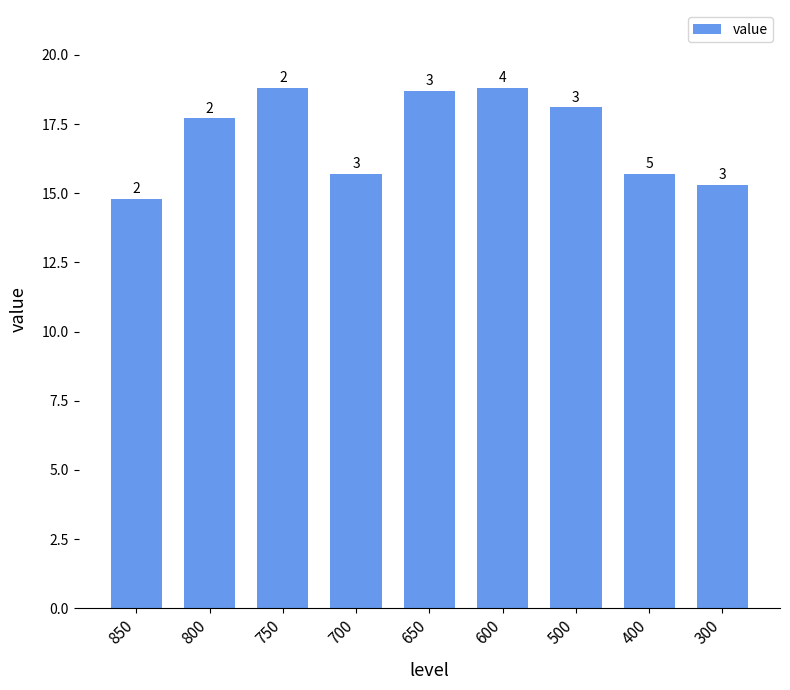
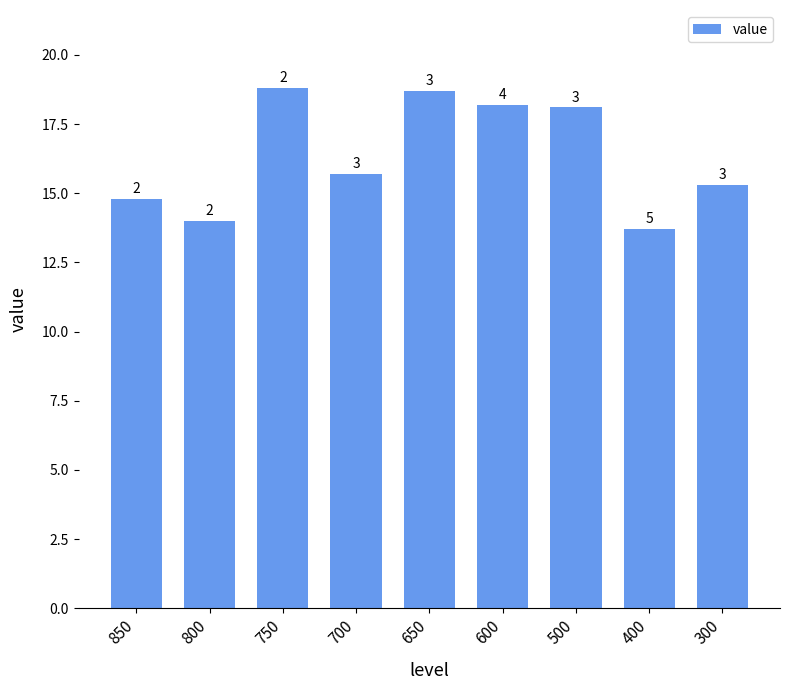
800: 17.7 -> 14.0
600: 18.8 -> 18.2
400: 15.7 -> 13.7
